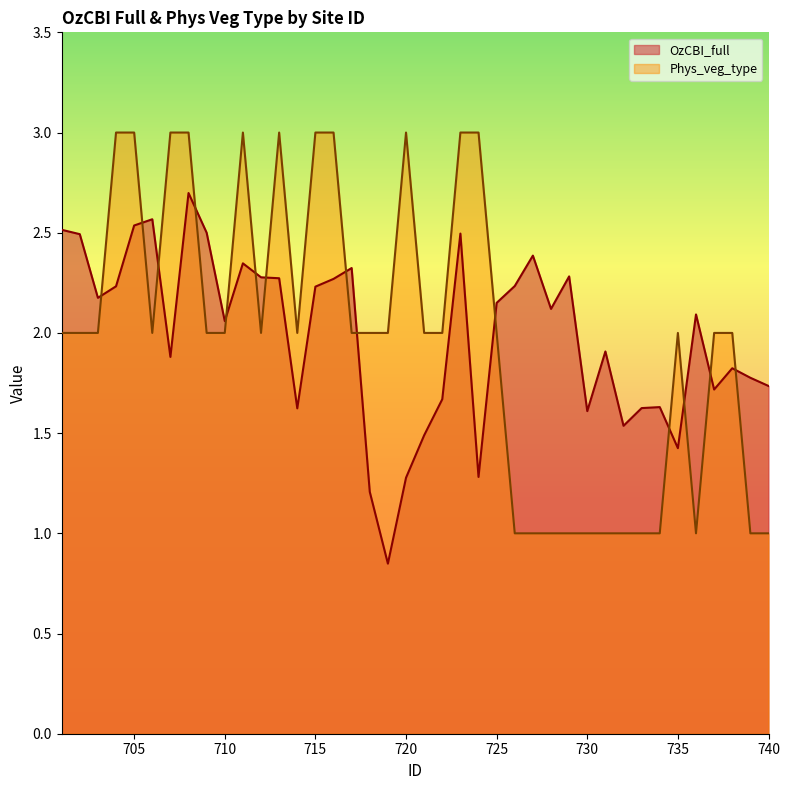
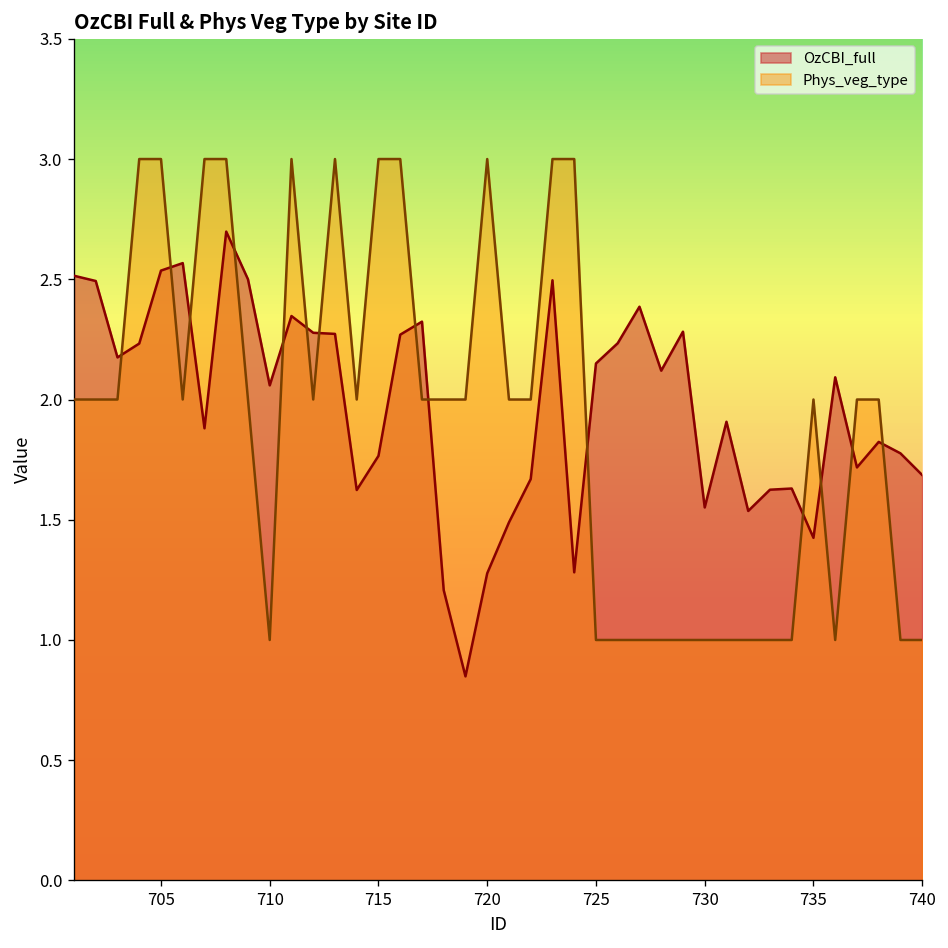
Phys_veg_type, 710: 2 -> 1
OzCBI_full, 715: 2.23 -> 1.77
Phys_veg_type, 725: 2 -> 1
OzCBI_full, 730: 1.61 -> 1.55
OzCBI_full, 740: 1.74 -> 1.69
